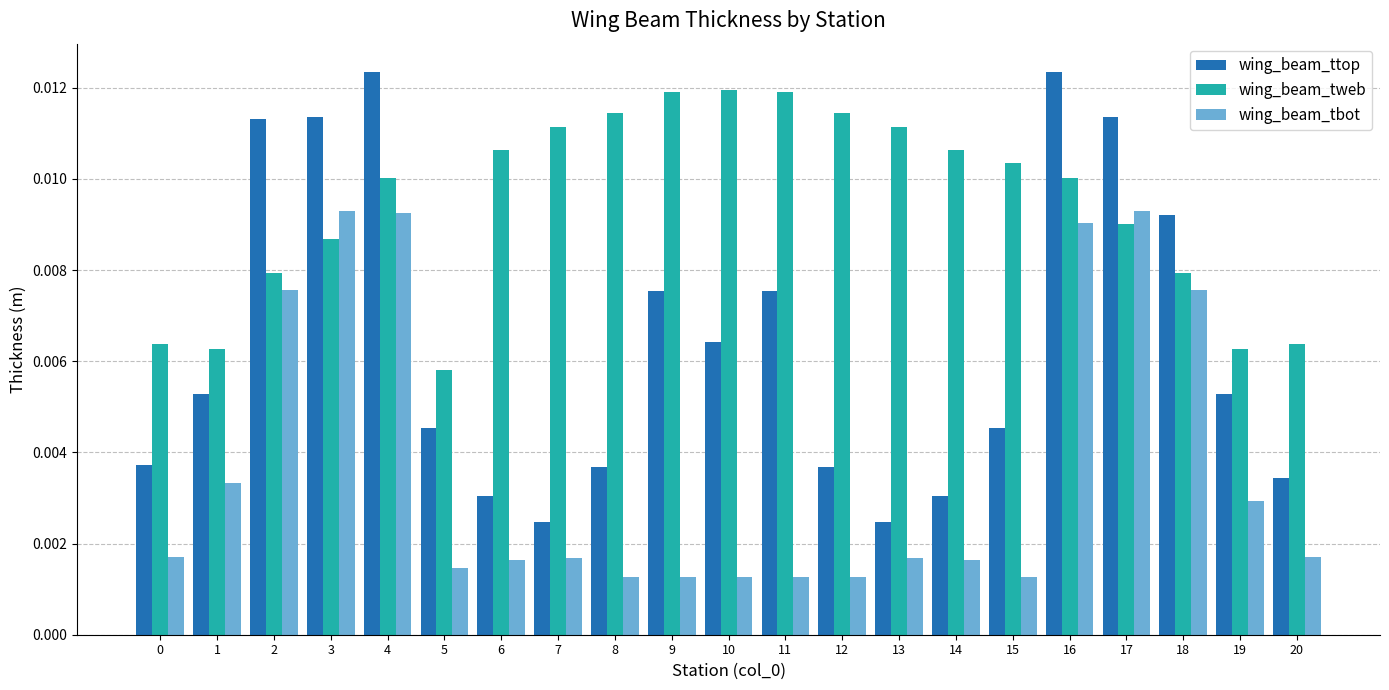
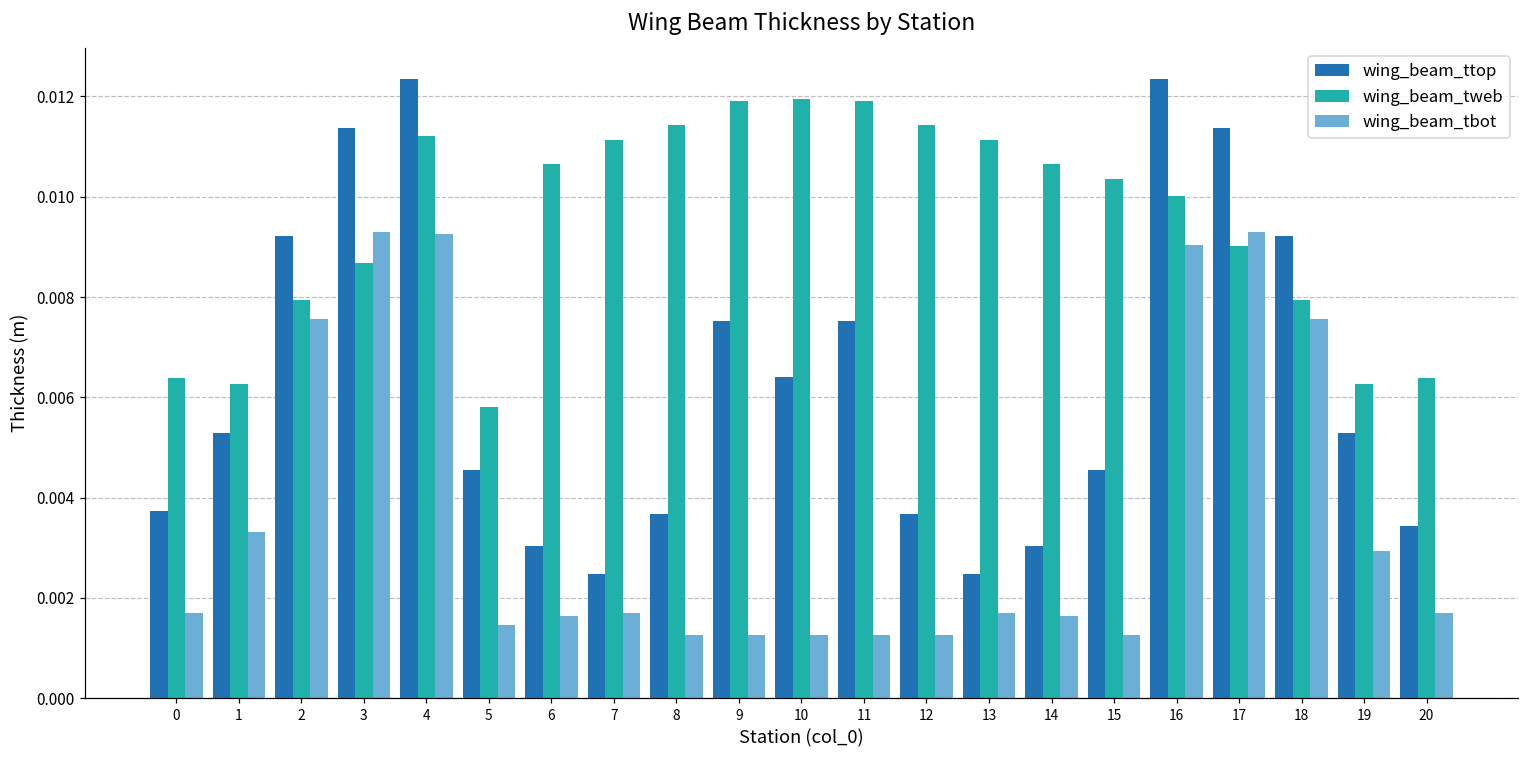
wing_beam_ttop, 2: 0.0113 -> 0.0092
wing_beam_tweb, 4: 0.0100 -> 0.0112
